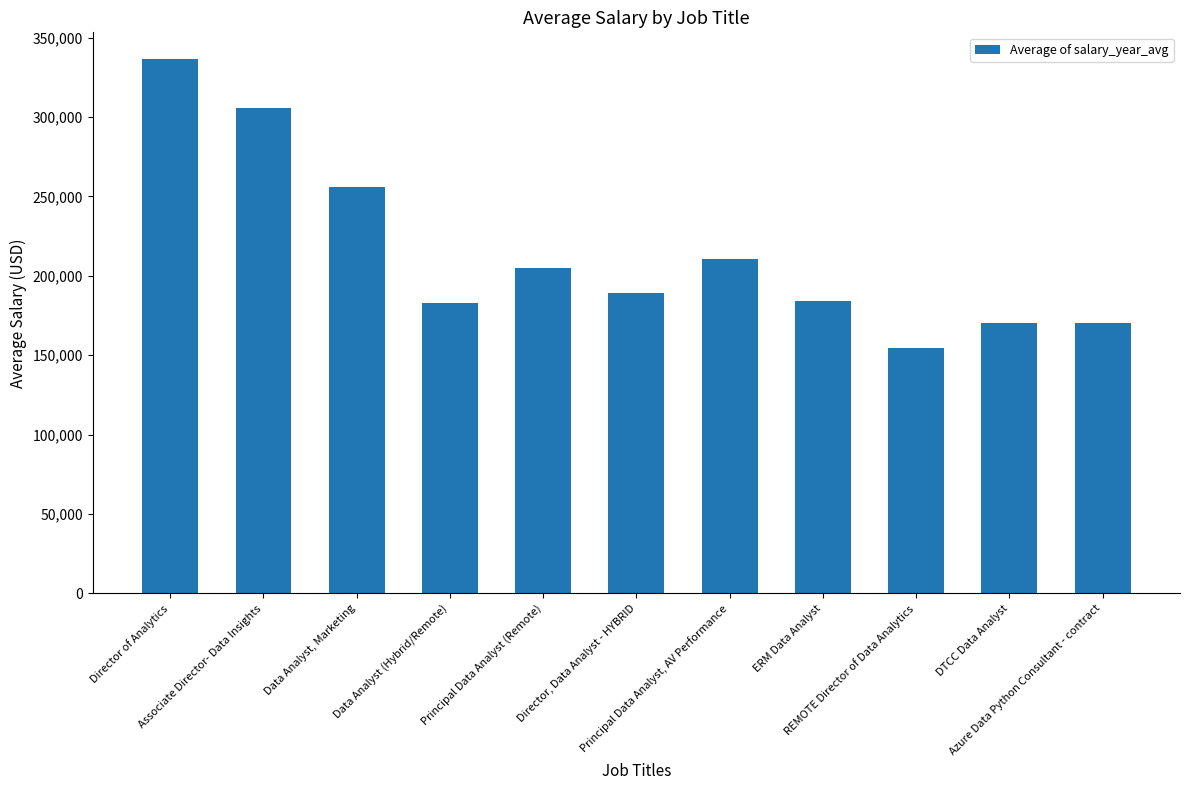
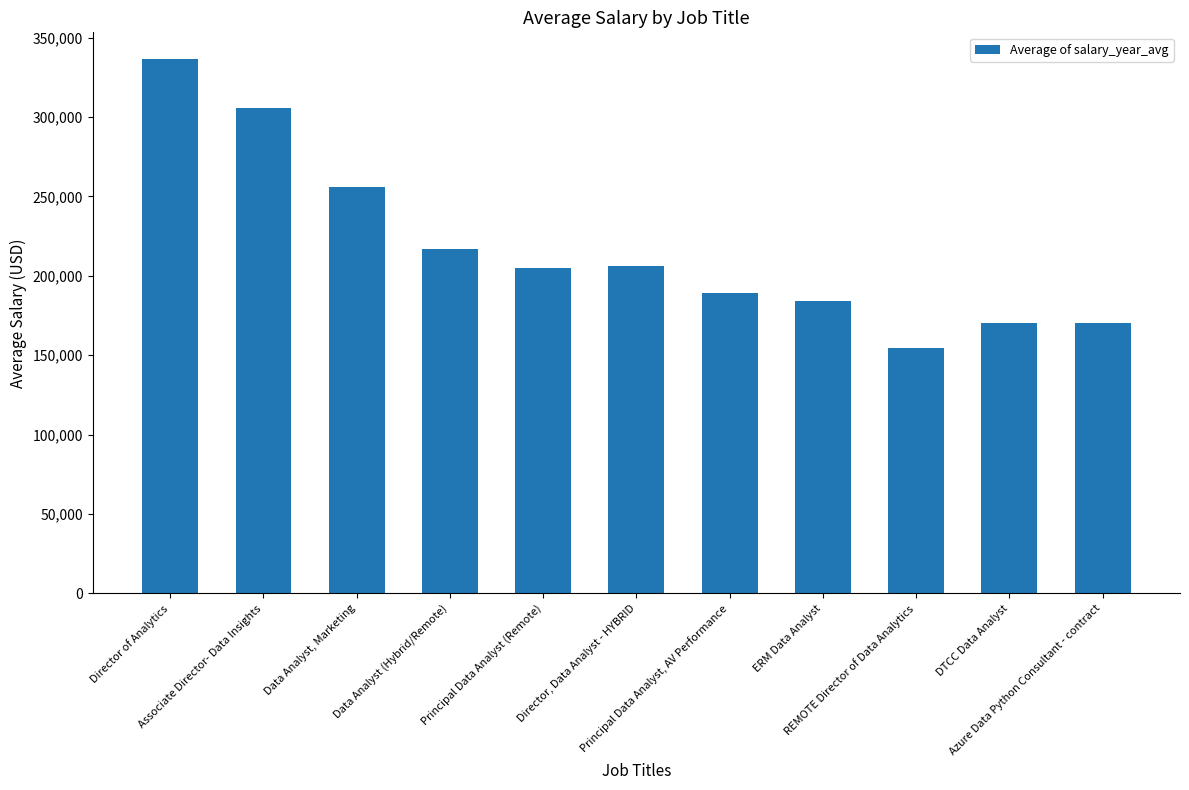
Data Analyst (Hybrid/Remote): 183,000 -> 217,000
Director, Data Analyst - HYBRID: 189,000 -> 206,000
Principal Data Analyst, AV Performance: 210,000 -> 189,000
